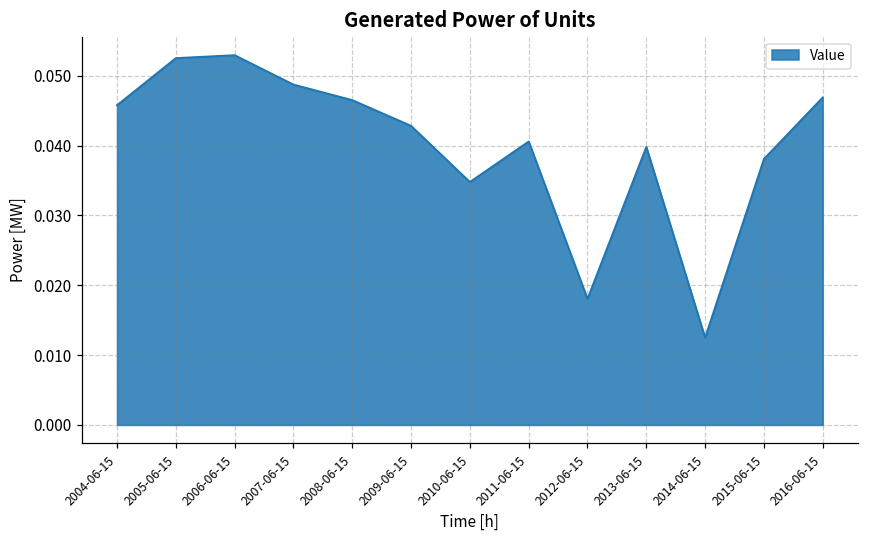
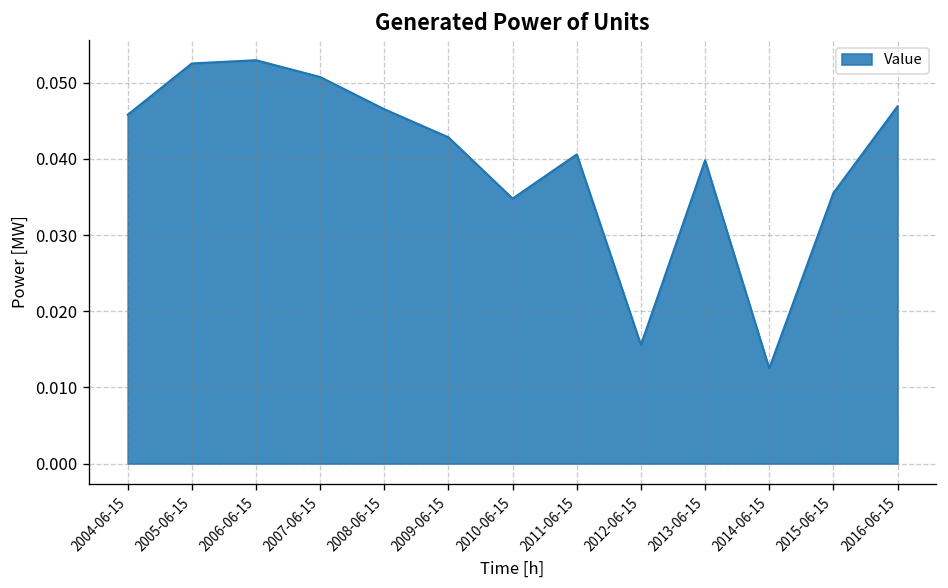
2007-06-15: 0.049 -> 0.051
2012-06-15: 0.018 -> 0.016
2015-06-15: 0.038 -> 0.036
